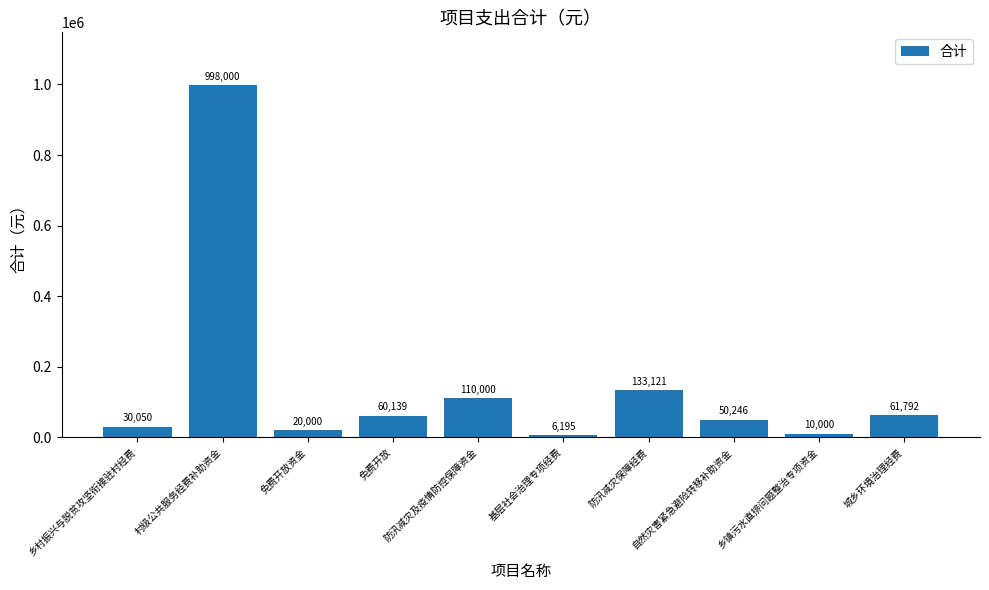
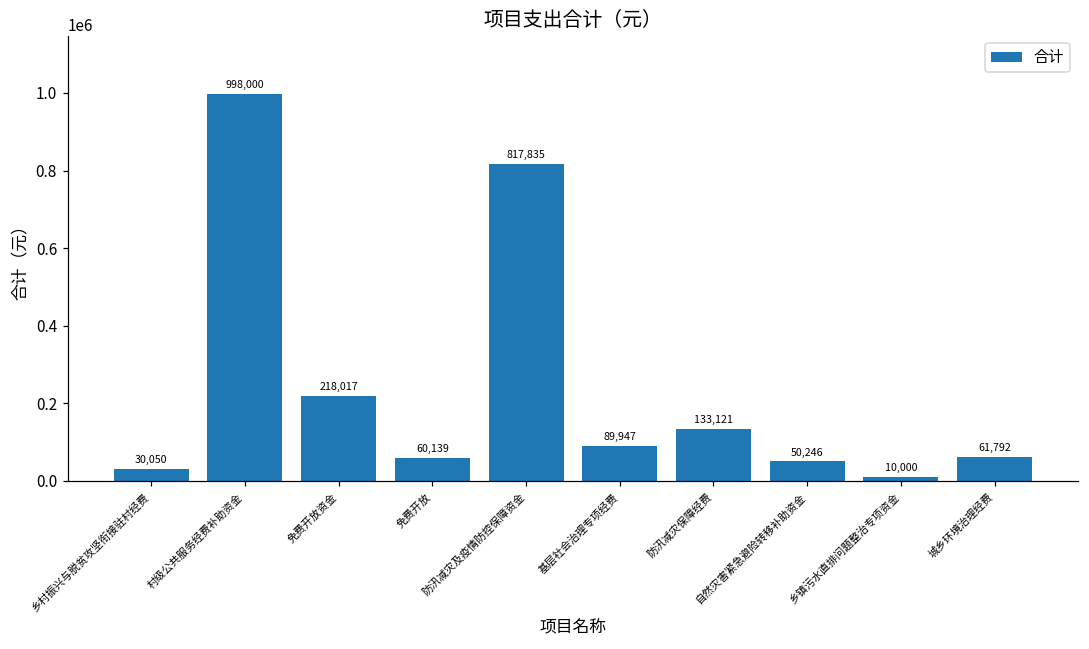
免费开放资金: 20,000 -> 218,017
防汛减灾及疫情防控保障资金: 110,000 -> 817,835
基层社会治理专项经费: 6,195 -> 89,947
